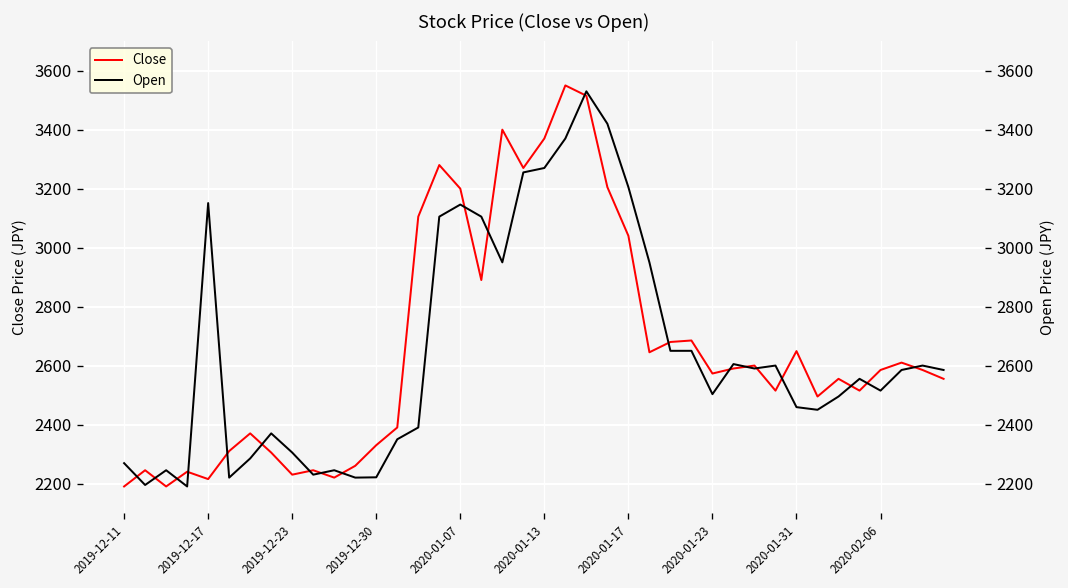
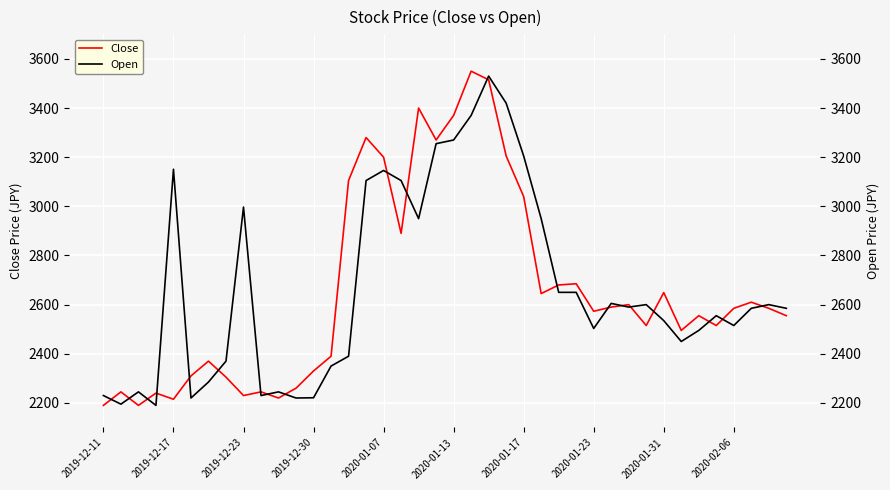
Open, 2019-12-11: 2270 -> 2230
Open, 2019-12-23: 2310 -> 3000
Open, 2020-01-31: 2460 -> 2540
